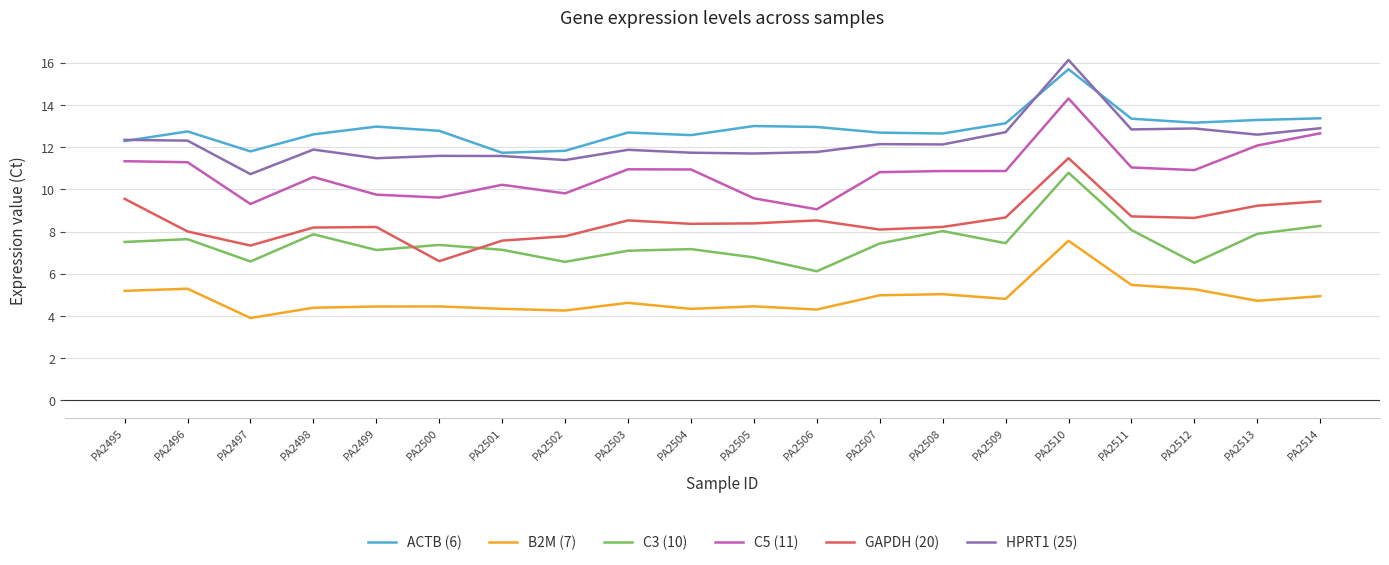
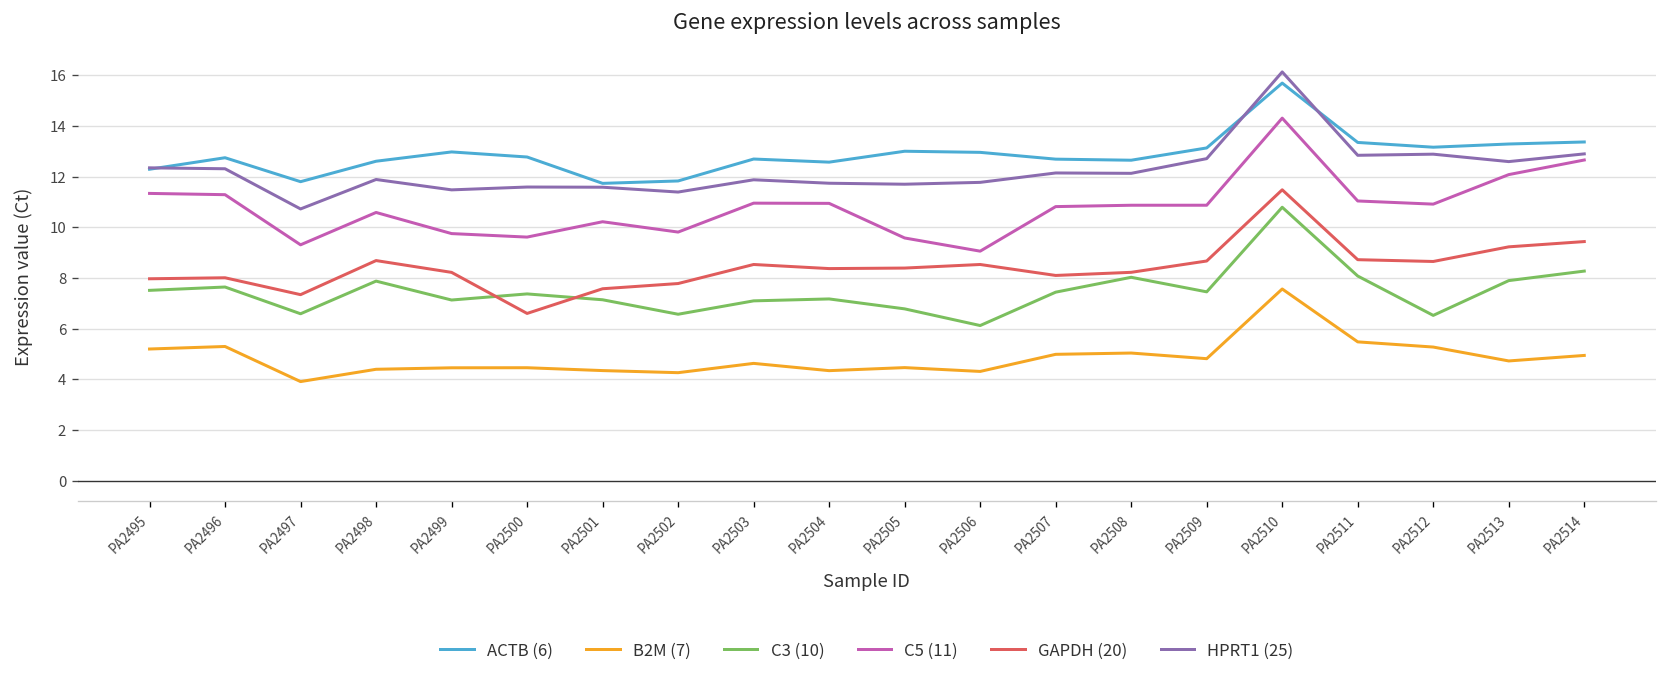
GAPDH (20), PA2495: 9.6 -> 8.0
GAPDH (20), PA2498: 8.2 -> 8.7
